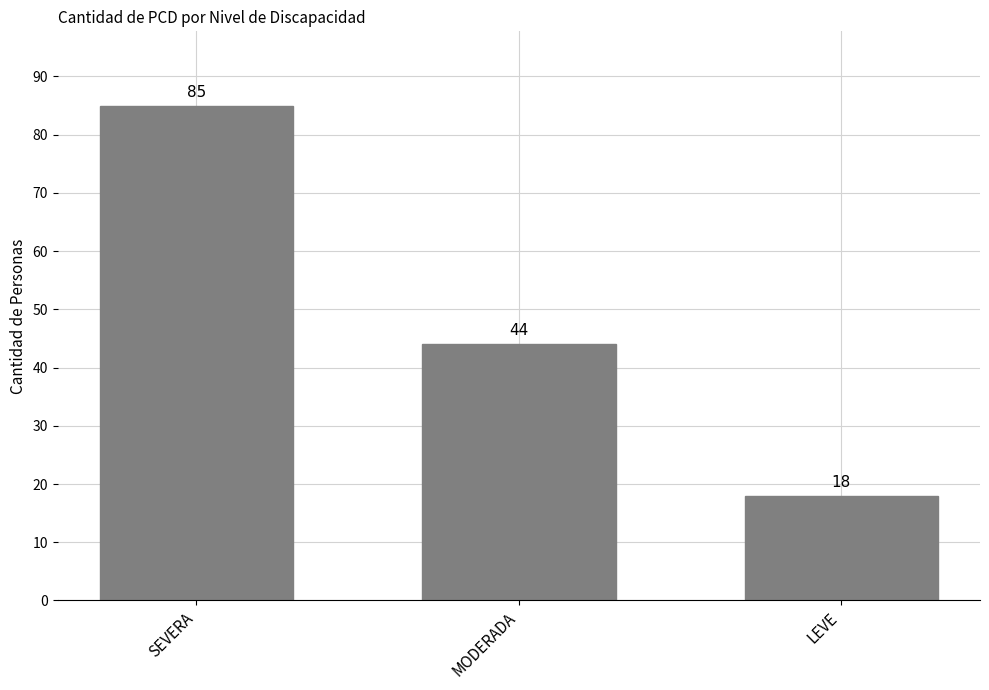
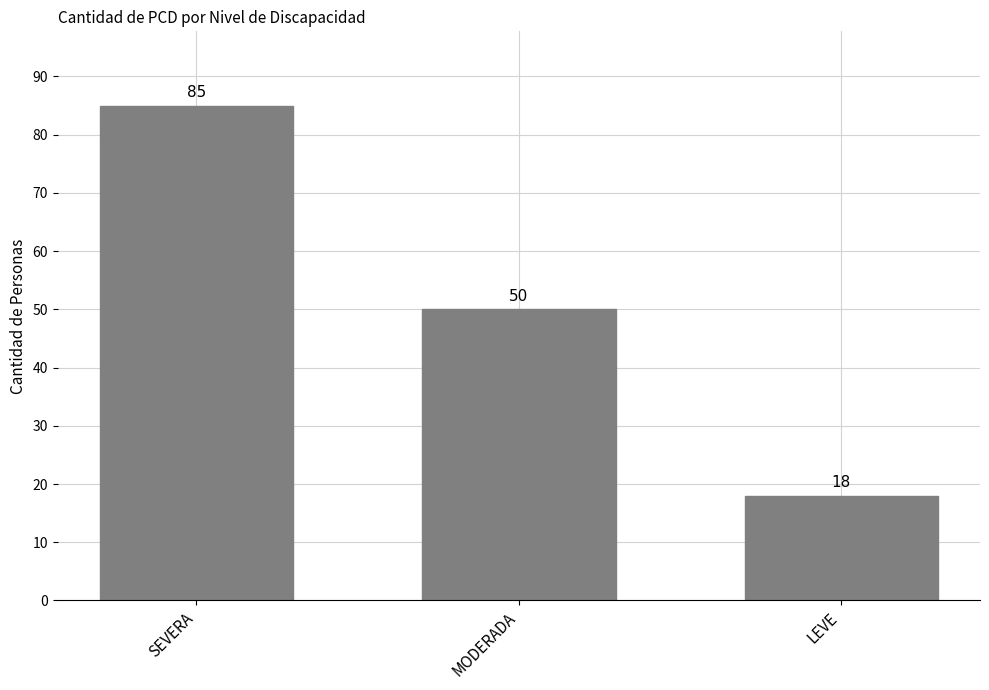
MODERADA: 44 -> 50
